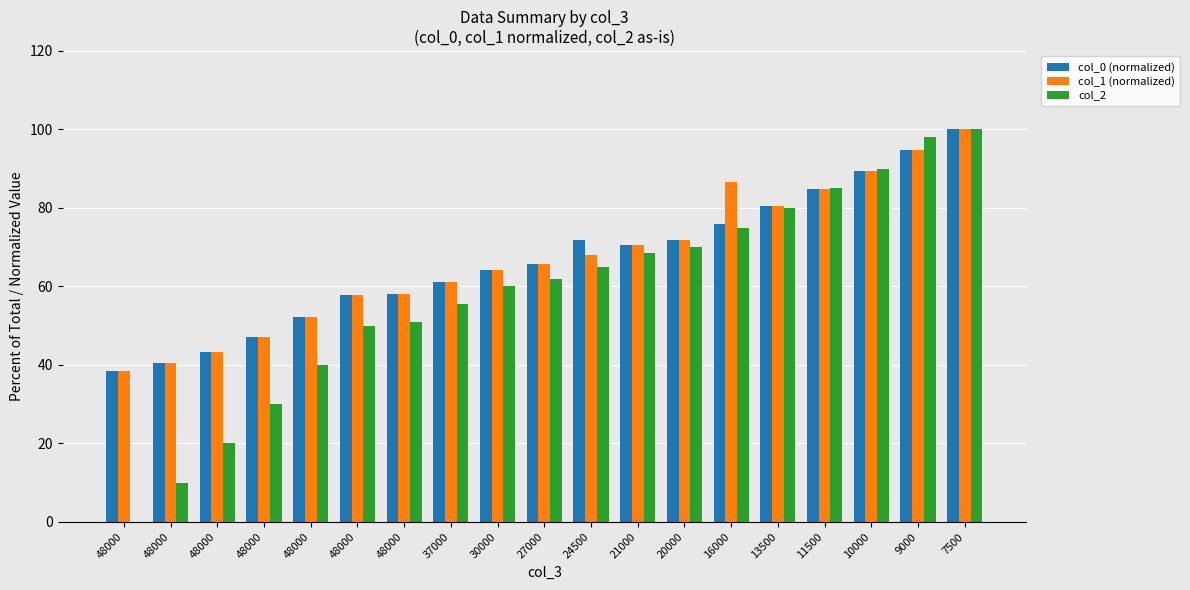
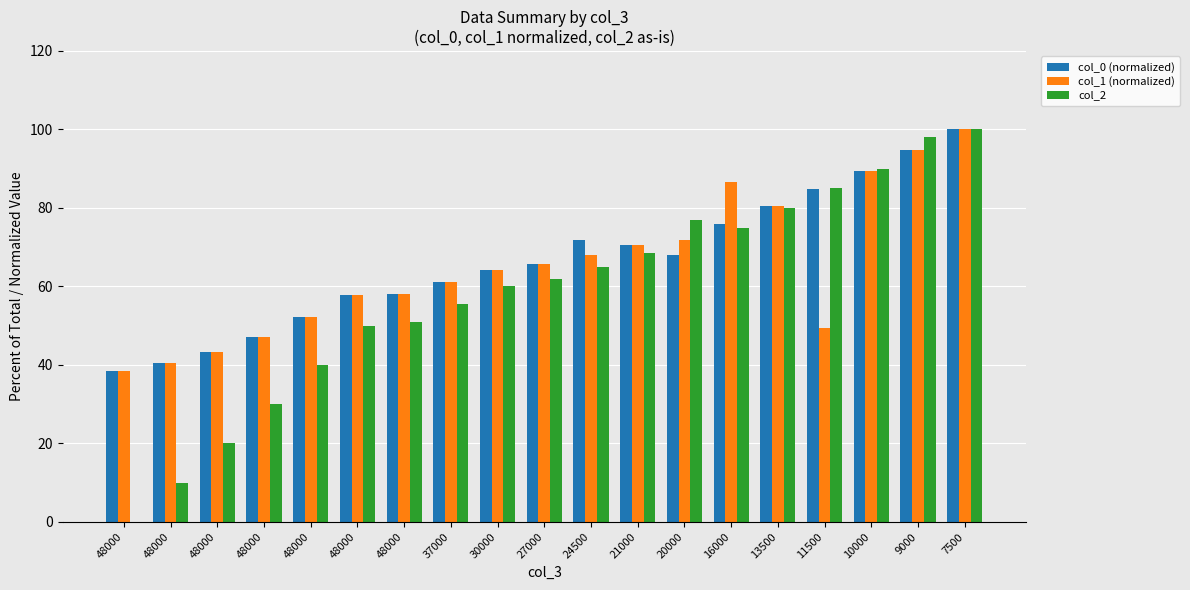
col_0 (normalized), 20000: 72 -> 68
col_2, 20000: 70 -> 77
col_1 (normalized), 11500: 85 -> 49
